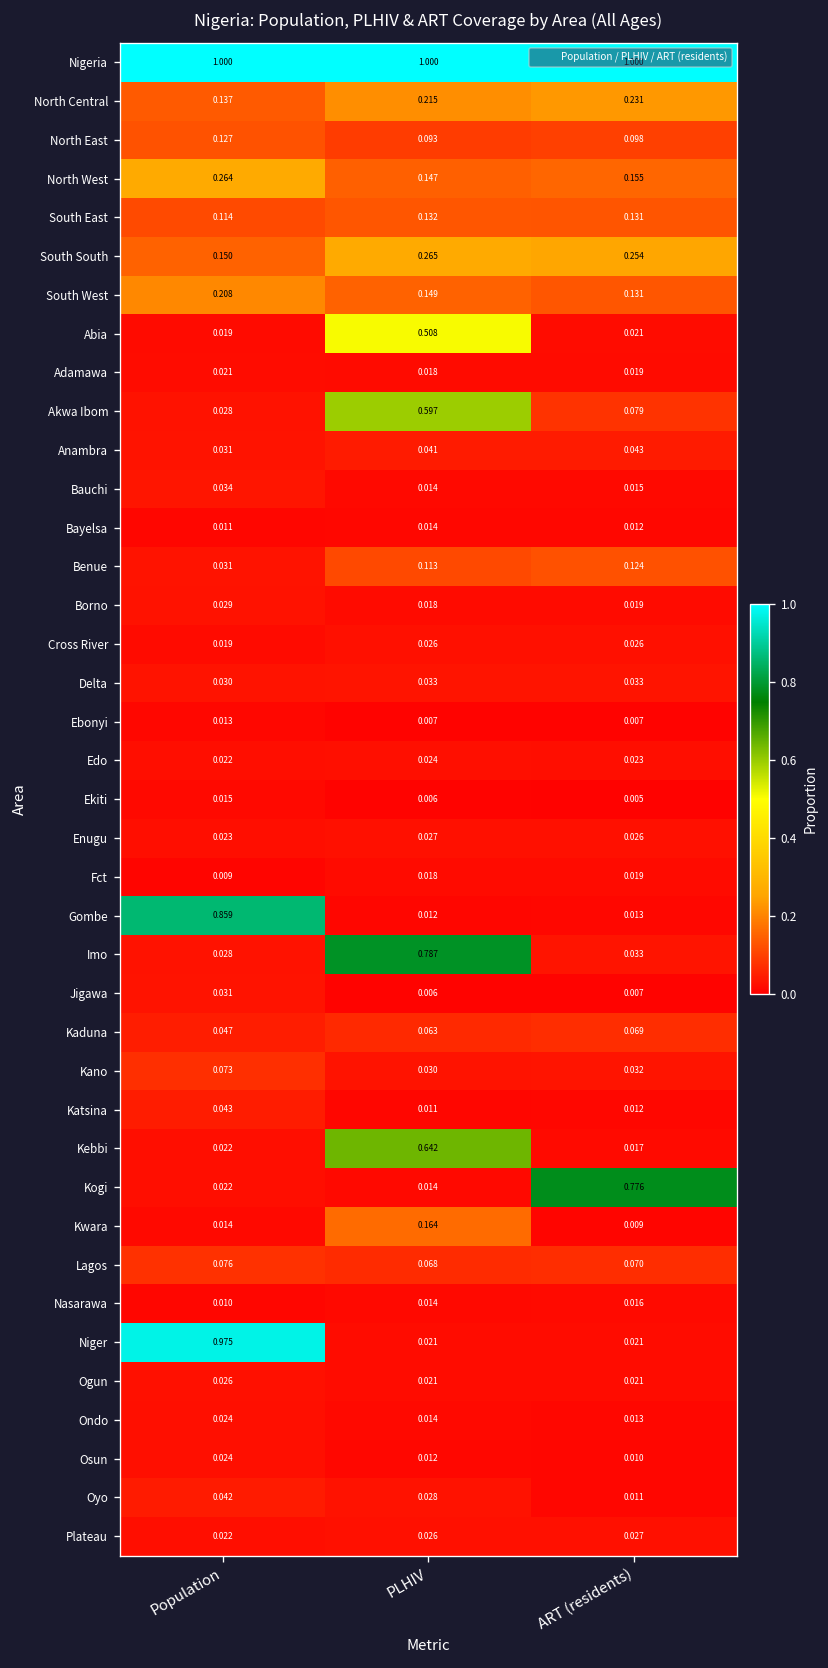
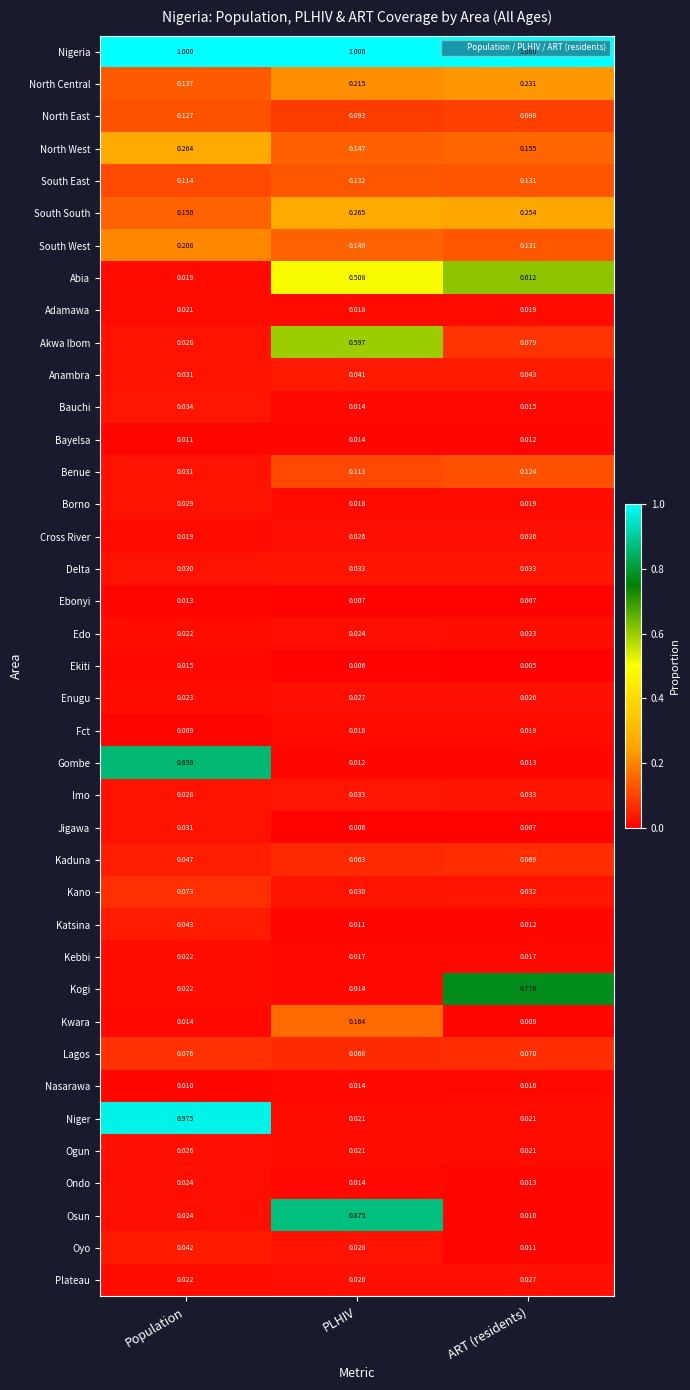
Abia, ART (residents): 0.021 -> 0.612
Imo, PLHIV: 0.787 -> 0.033
Kebbi, PLHIV: 0.642 -> 0.017
Osun, PLHIV: 0.012 -> 0.875
